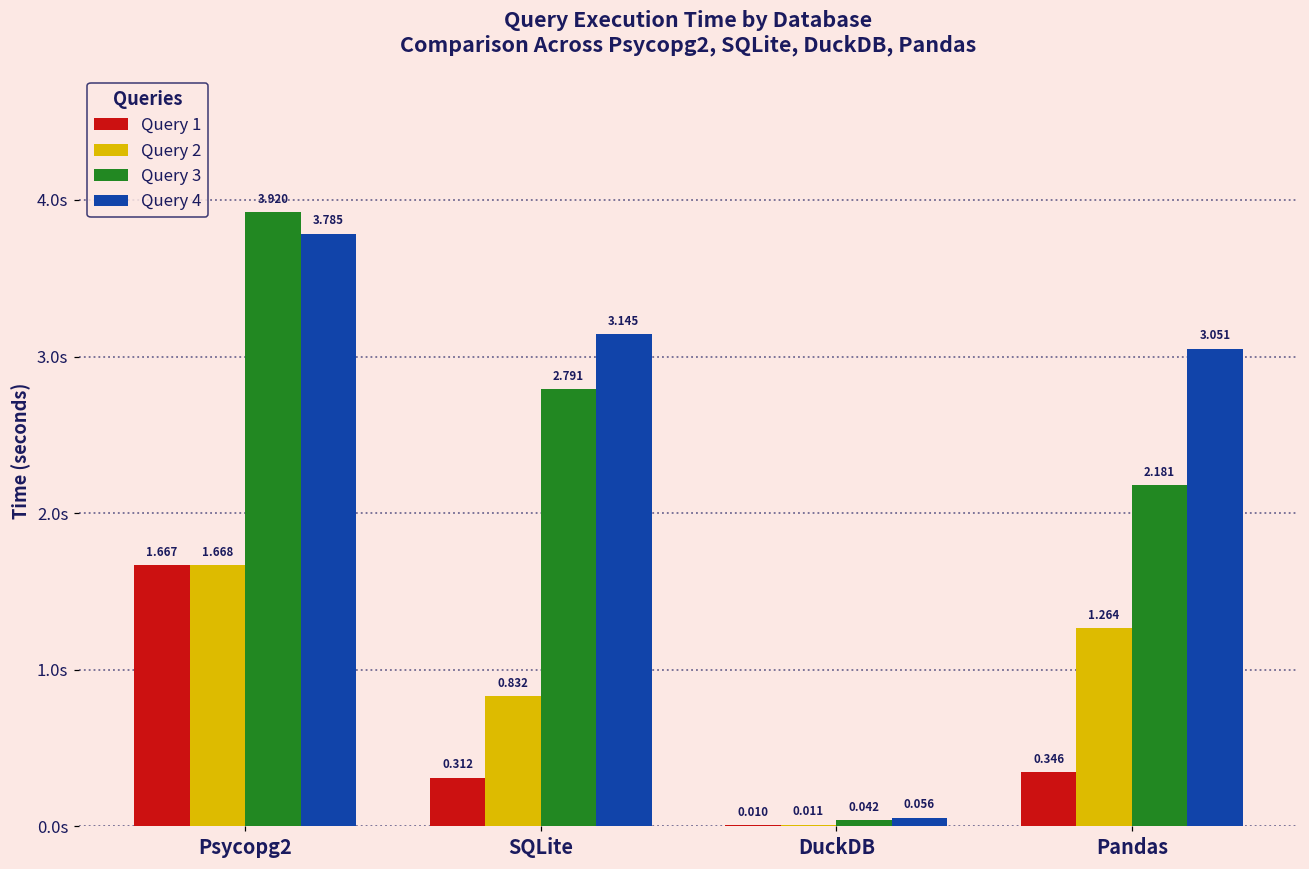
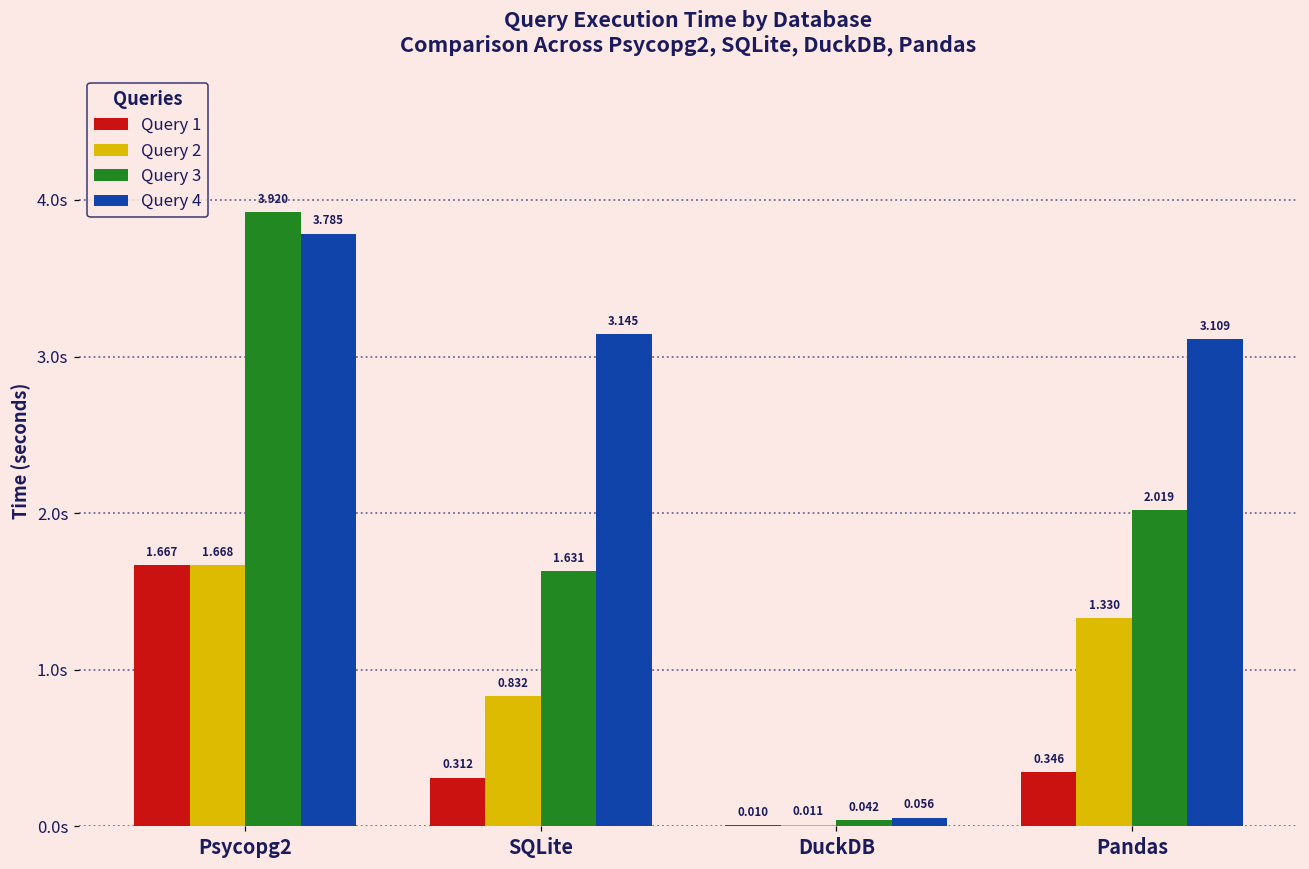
Query 3, SQLite: 2.791 -> 1.631
Query 2, Pandas: 1.264 -> 1.330
Query 3, Pandas: 2.181 -> 2.019
Query 4, Pandas: 3.051 -> 3.109
